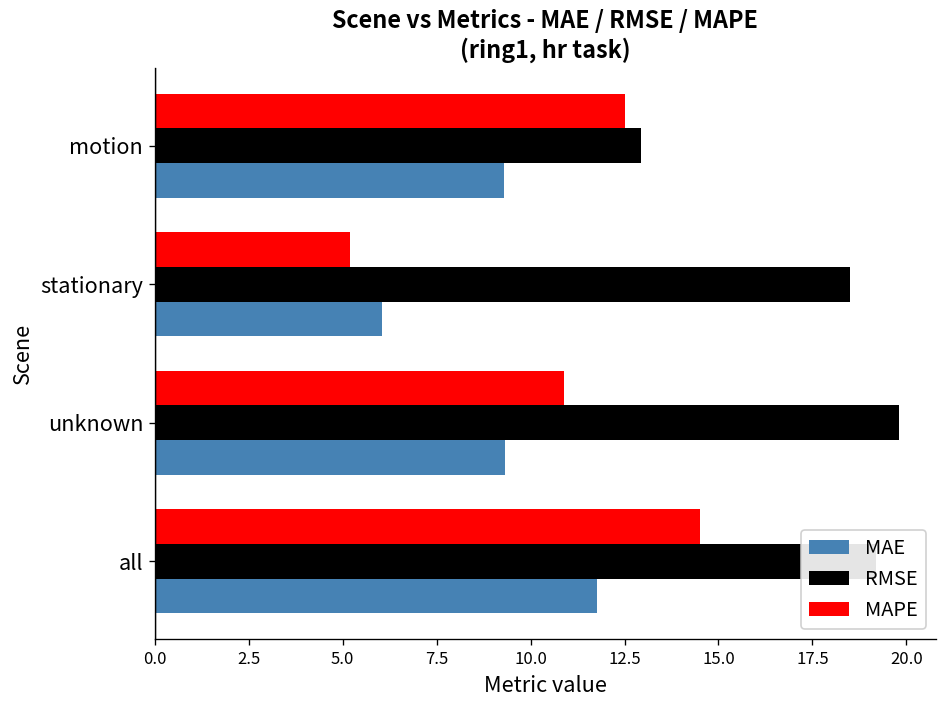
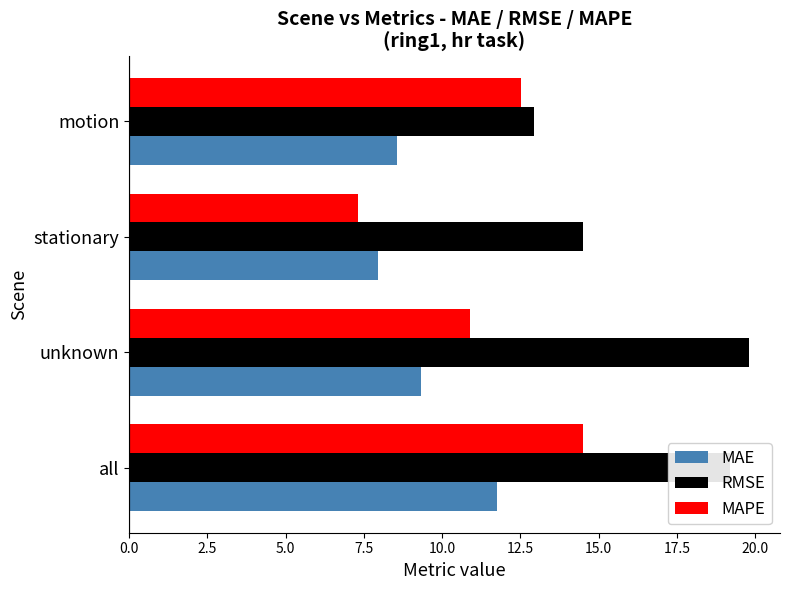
MAE, motion: 9.3 -> 8.6
MAPE, stationary: 5.2 -> 7.3
RMSE, stationary: 18.5 -> 14.5
MAE, stationary: 6.0 -> 8.0
